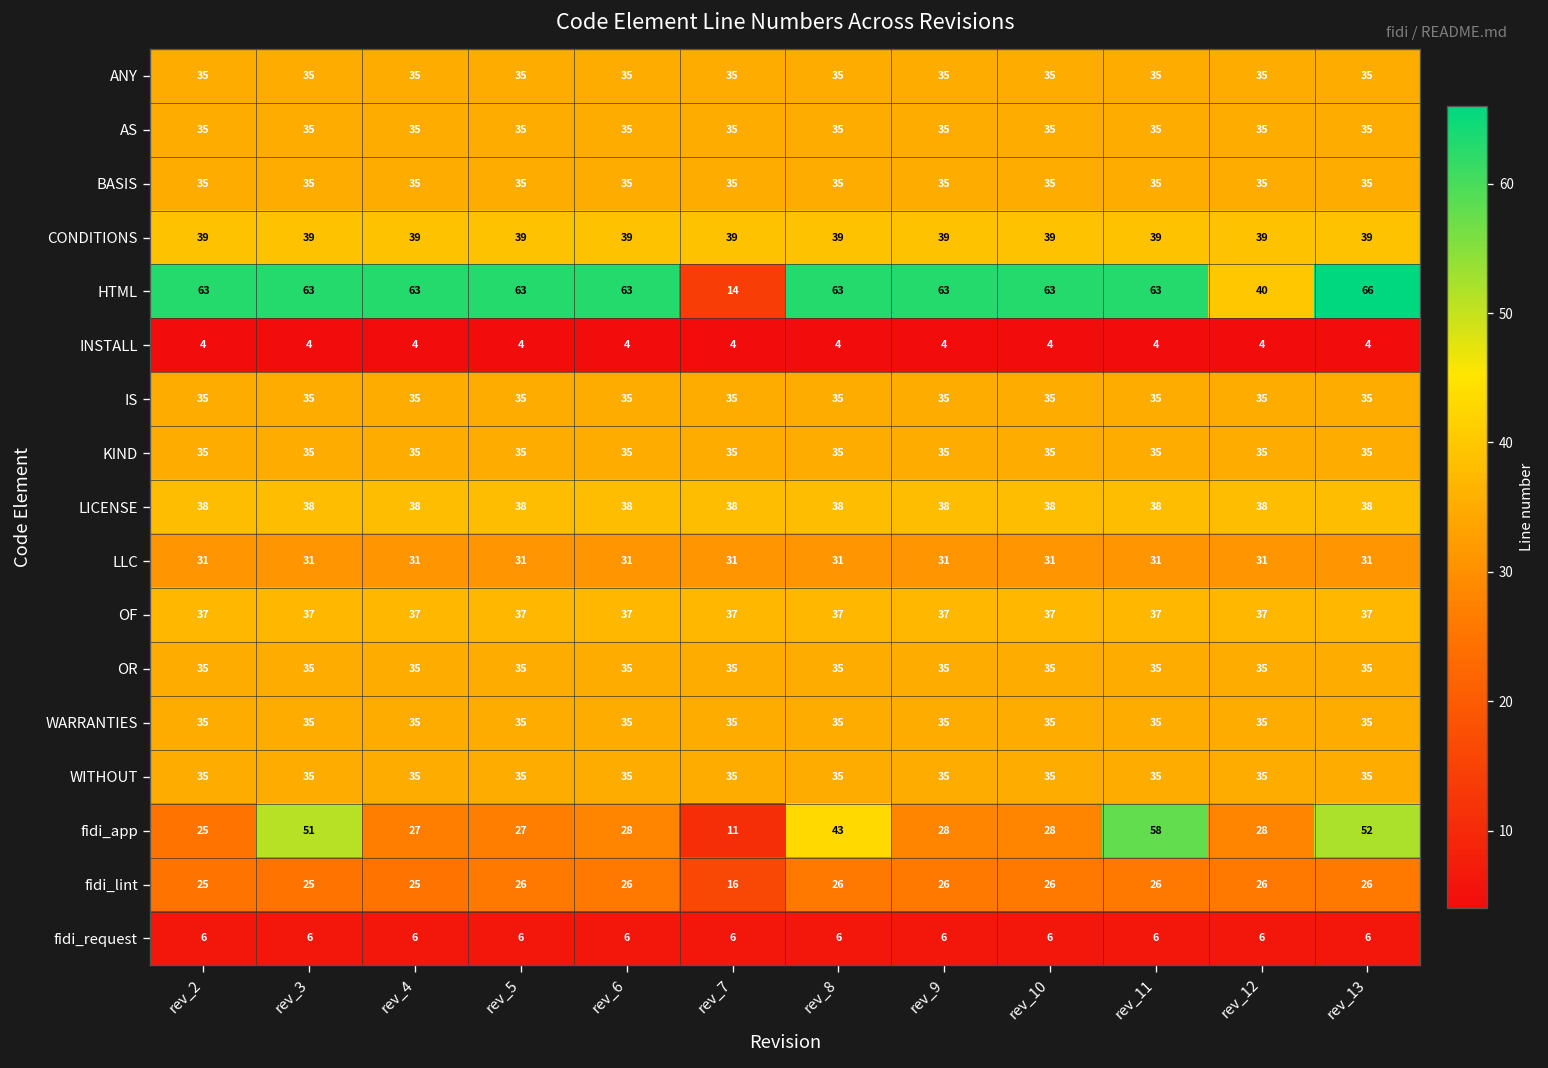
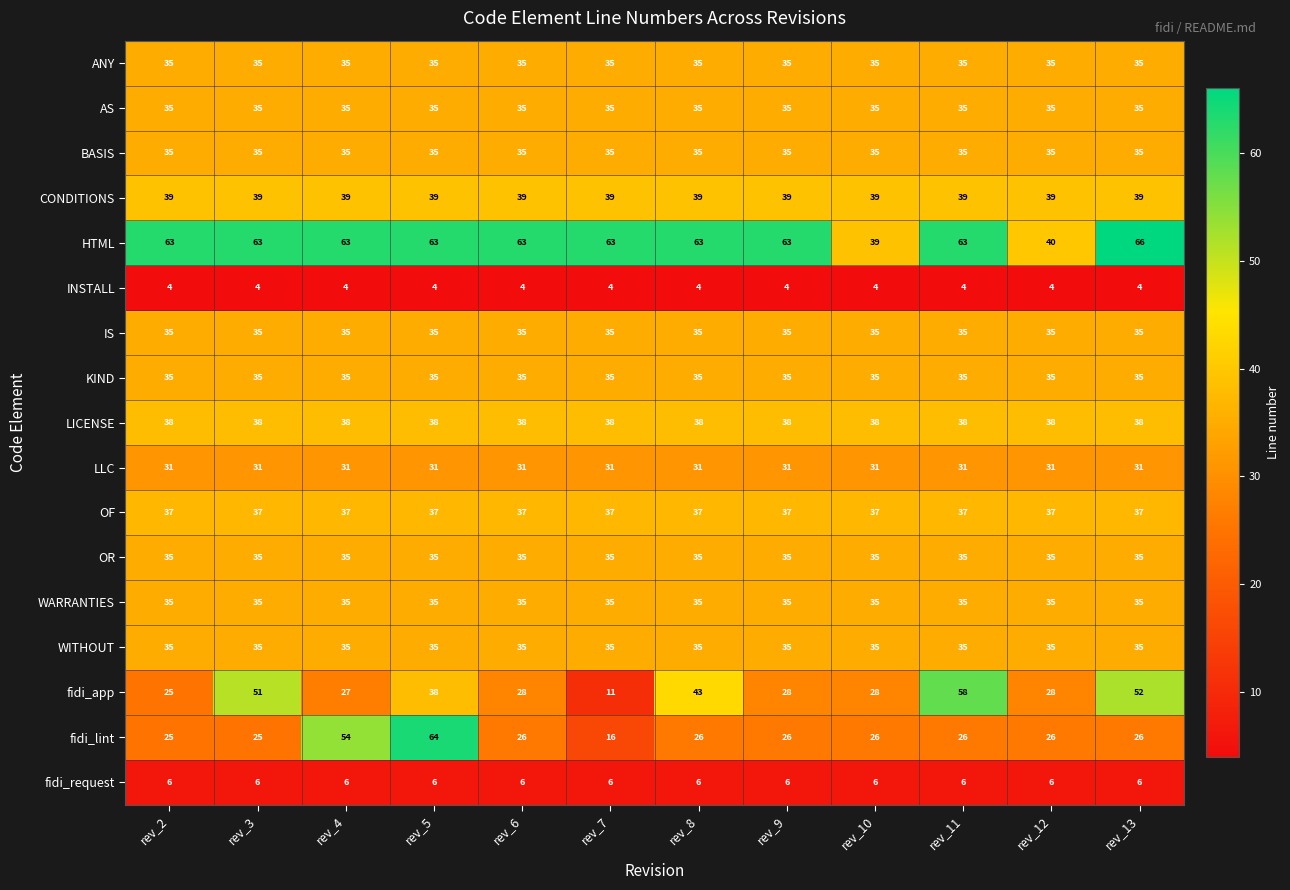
HTML, rev_7: 14 -> 63
HTML, rev_10: 63 -> 39
fidi_app, rev_5: 27 -> 38
fidi_lint, rev_4: 25 -> 54
fidi_lint, rev_5: 26 -> 64
